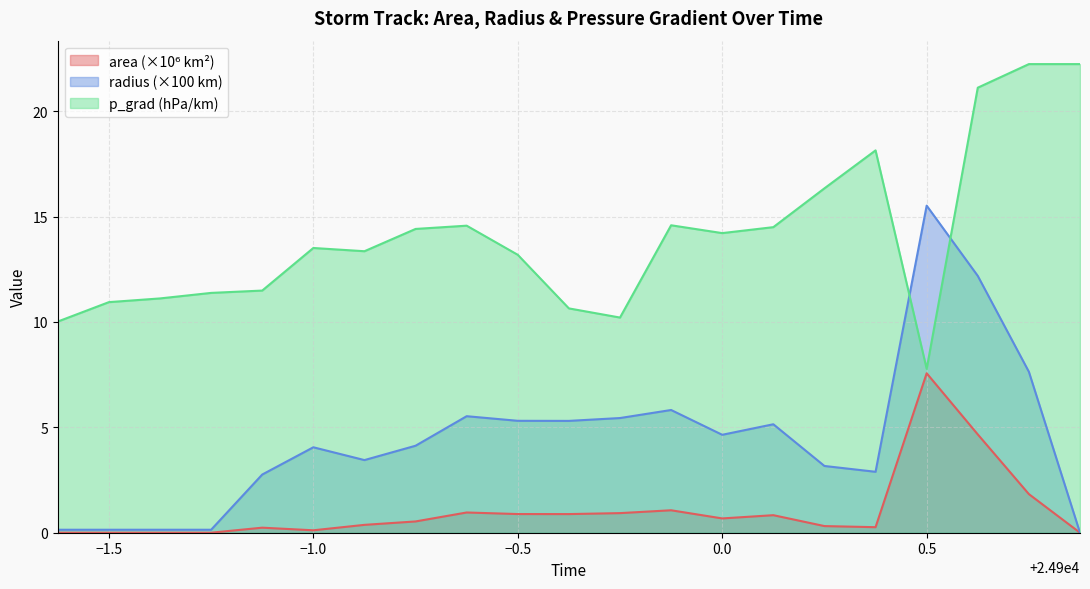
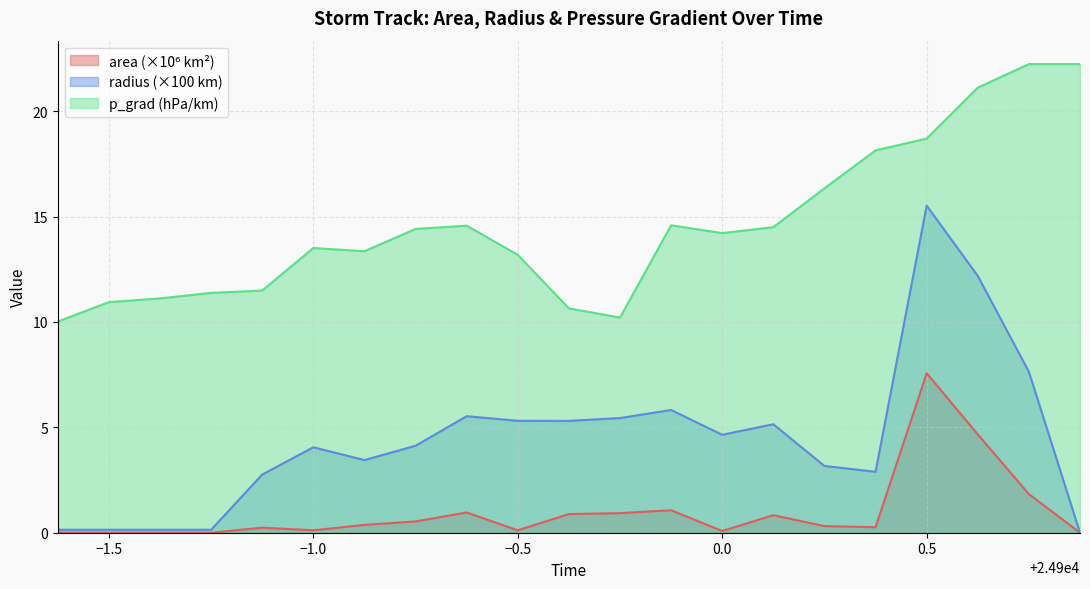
area (×10⁶ km²), −0.5: 0.9 -> 0.1
area (×10⁶ km²), 0.0: 0.7 -> 0.1
p_grad (hPa/km), 0.5: 7.8 -> 18.7
